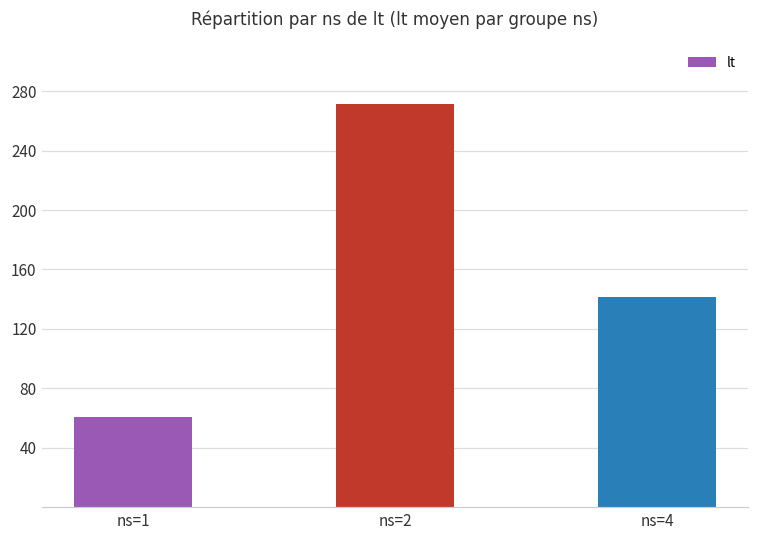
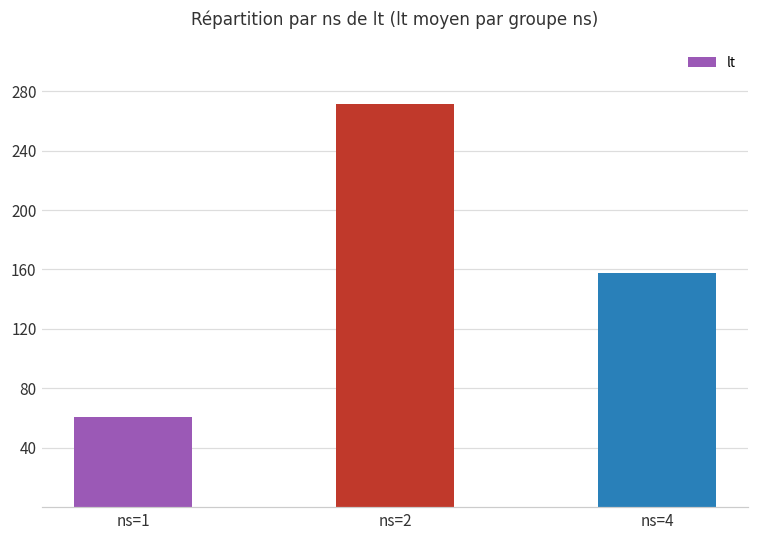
ns=4: 141 -> 158
